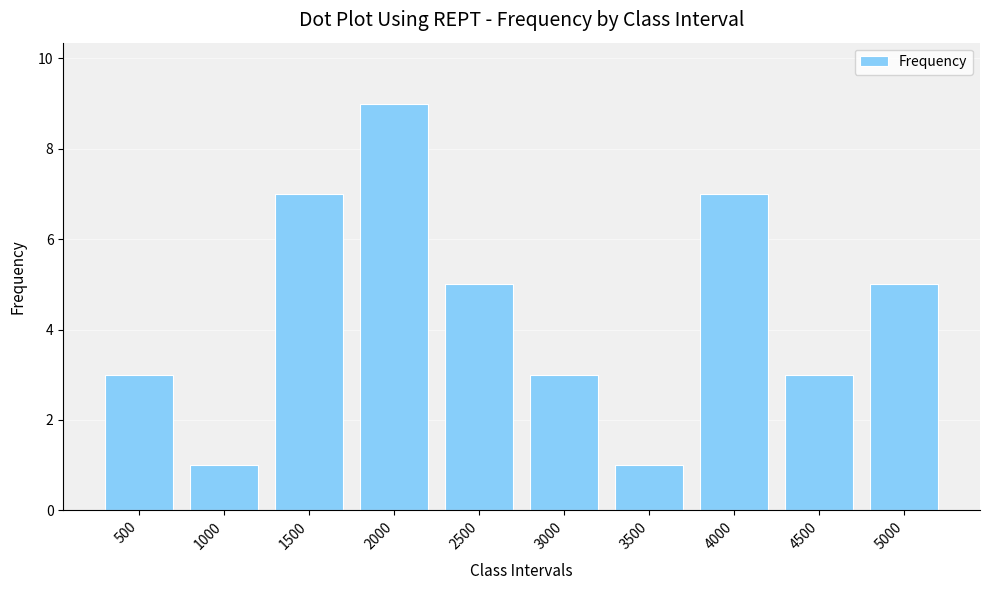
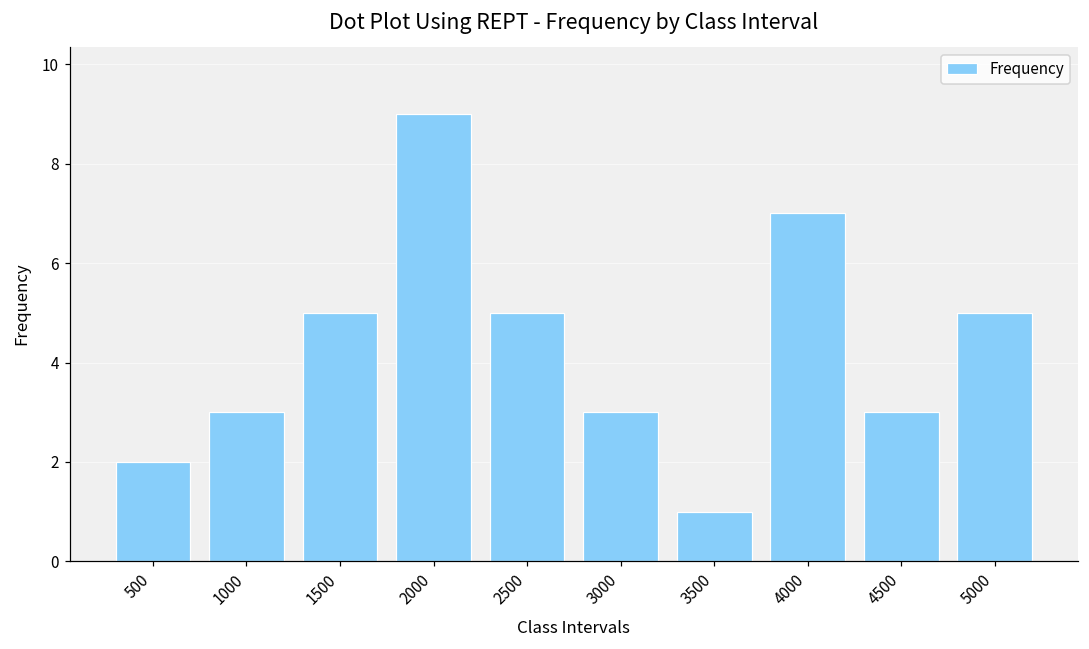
500: 3 -> 2
1000: 1 -> 3
1500: 7 -> 5
